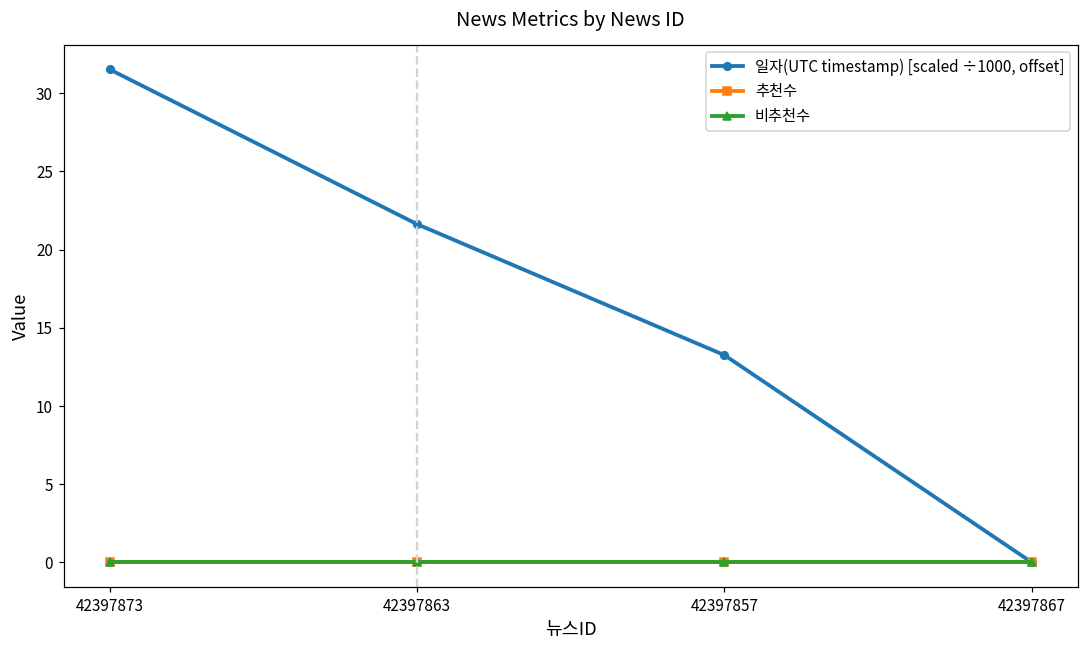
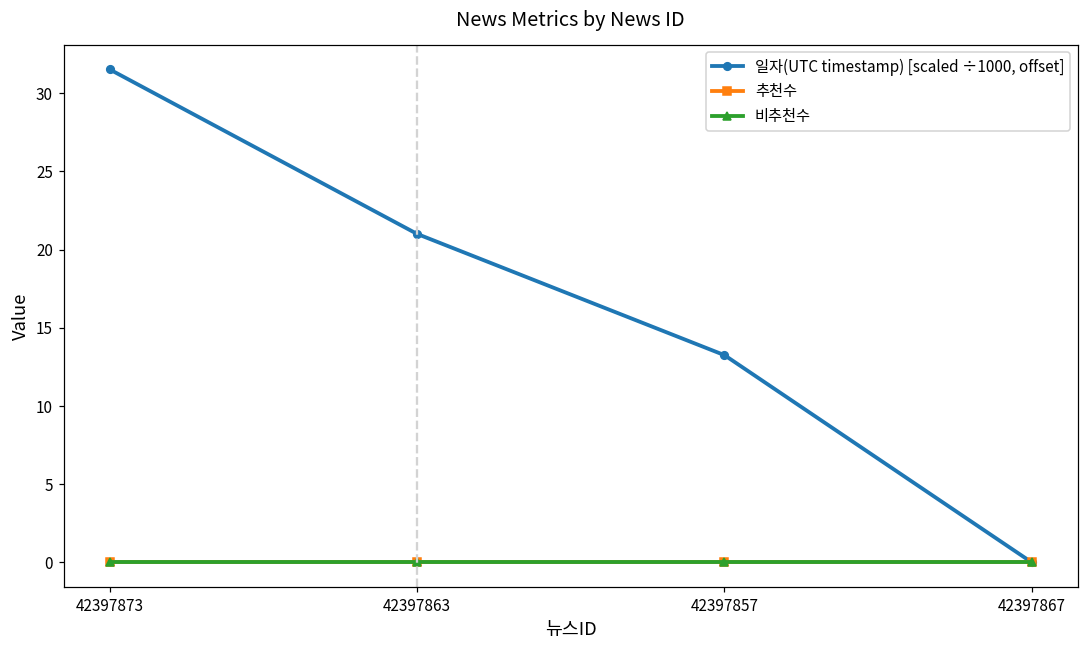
일자(UTC timestamp) [scaled ÷1000, offset], 42397863: 21.6 -> 21.0
